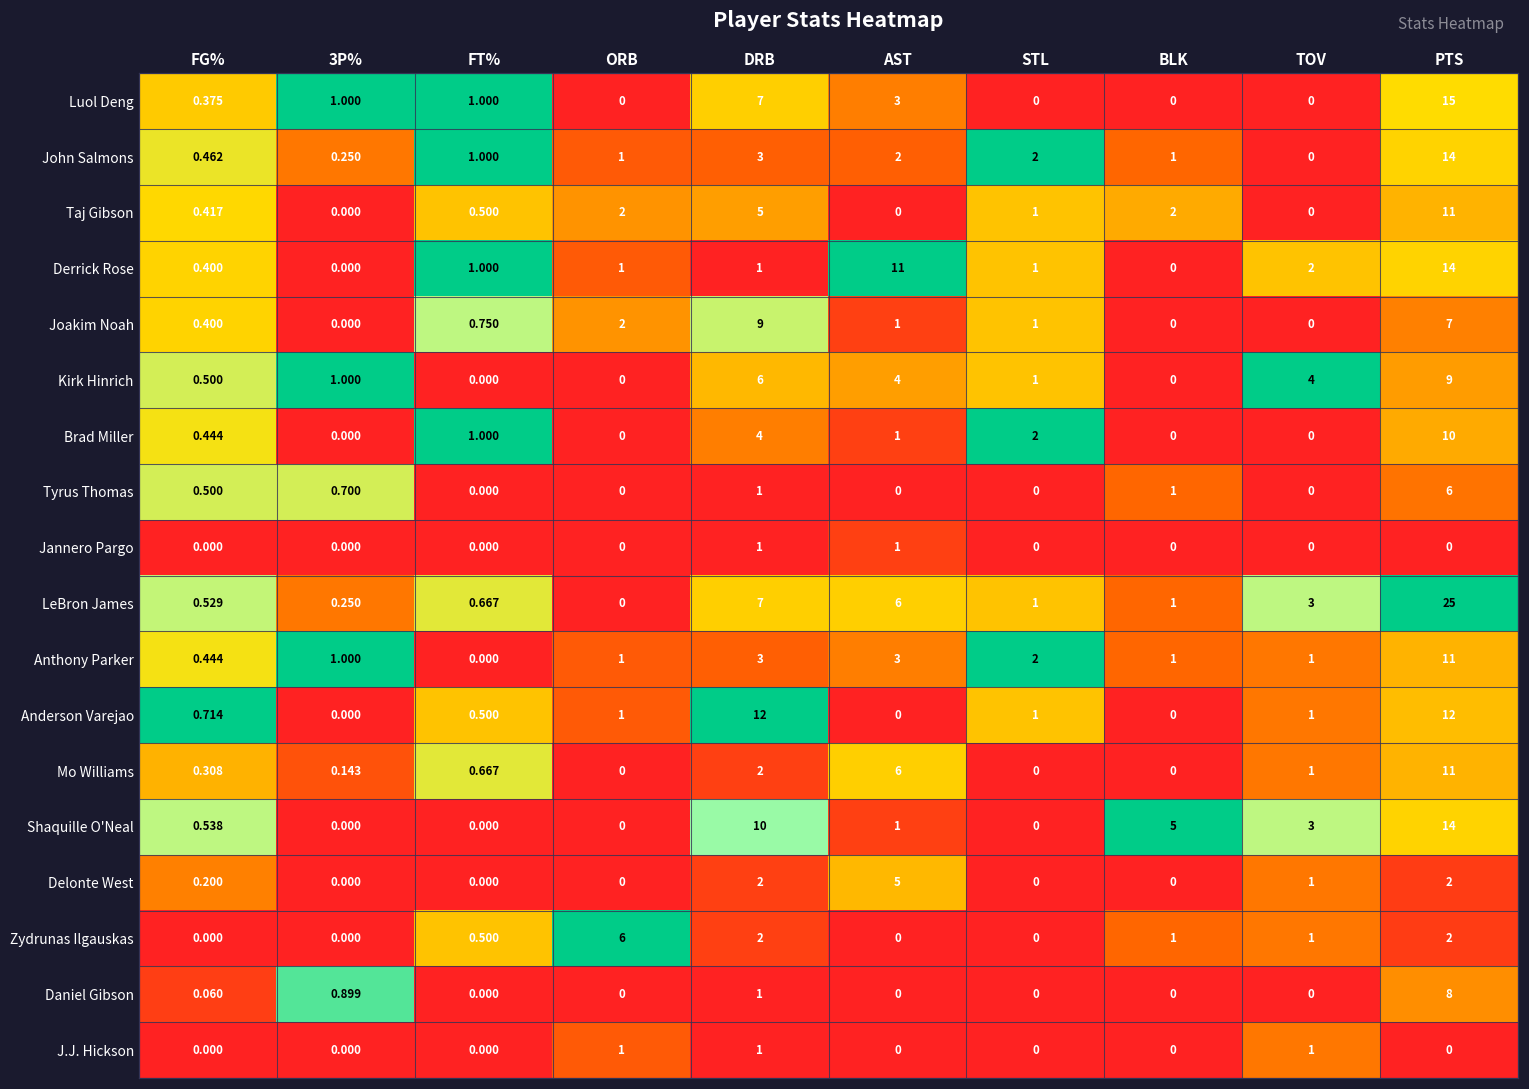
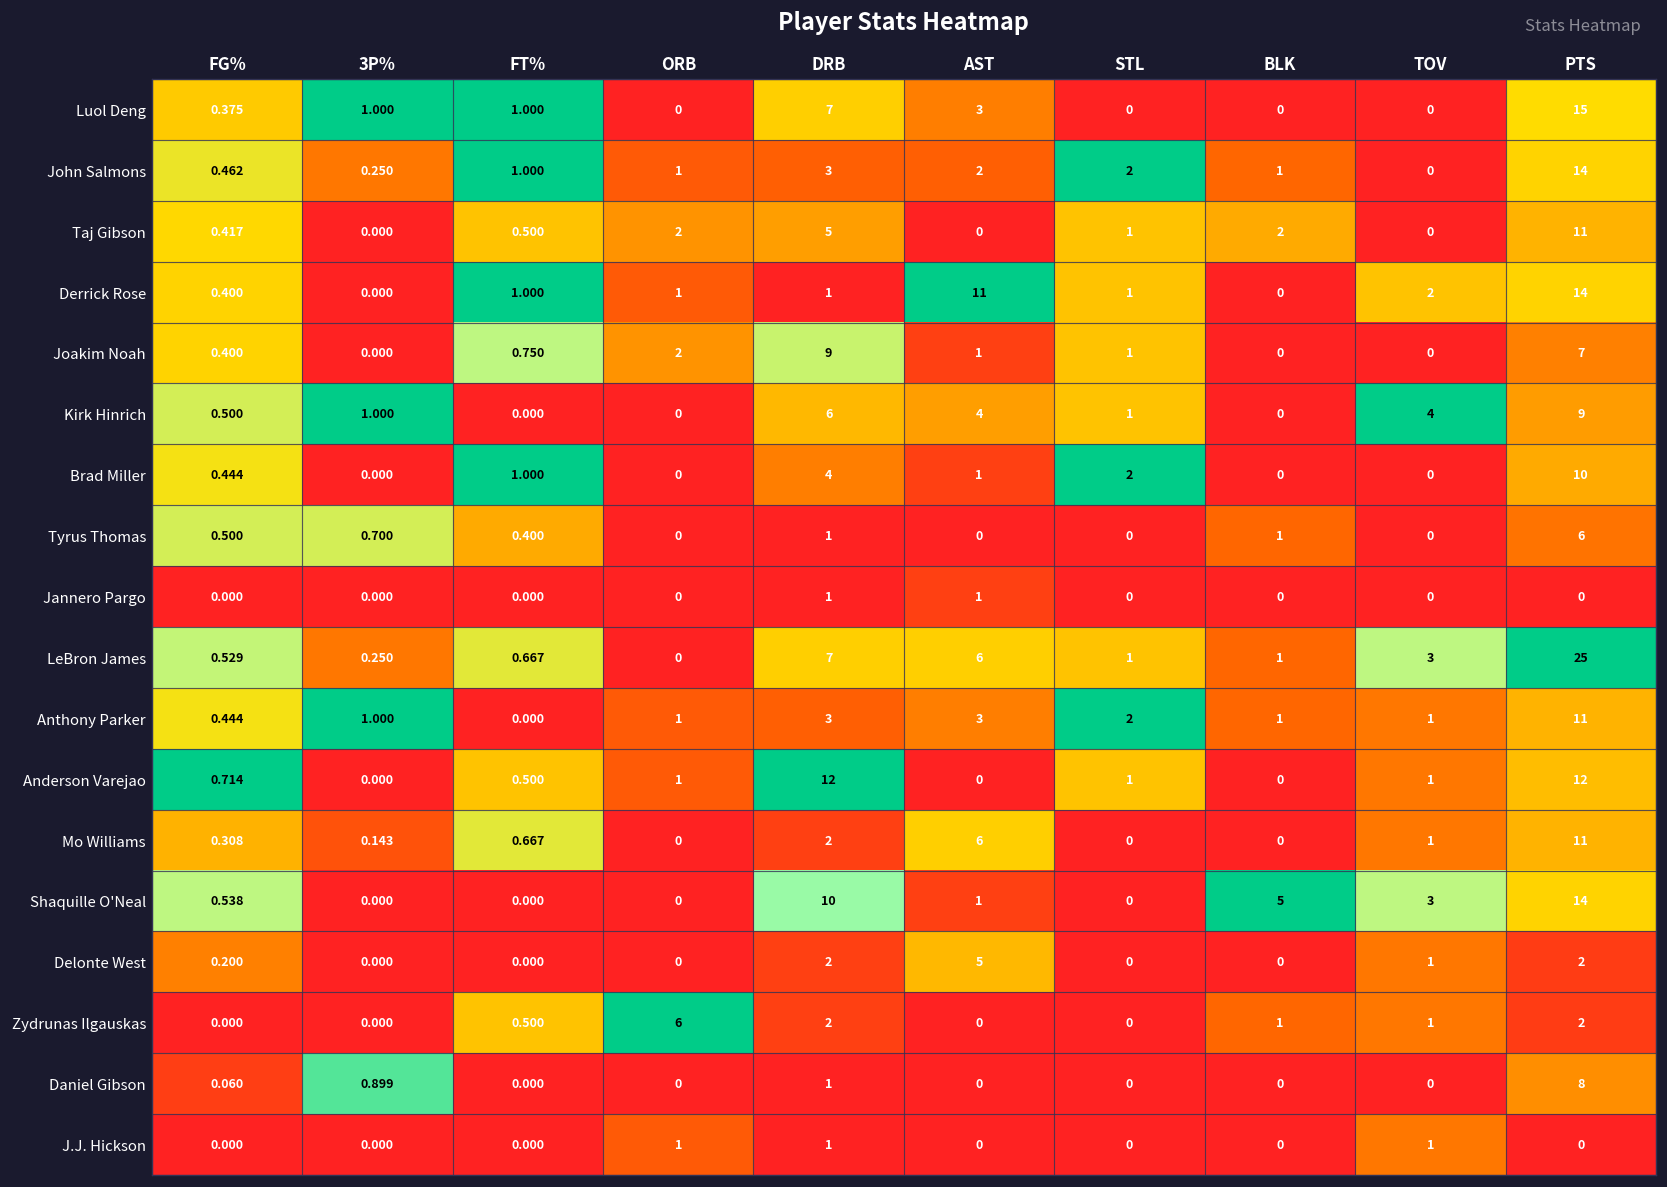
Tyrus Thomas, FT%: 0.000 -> 0.400
